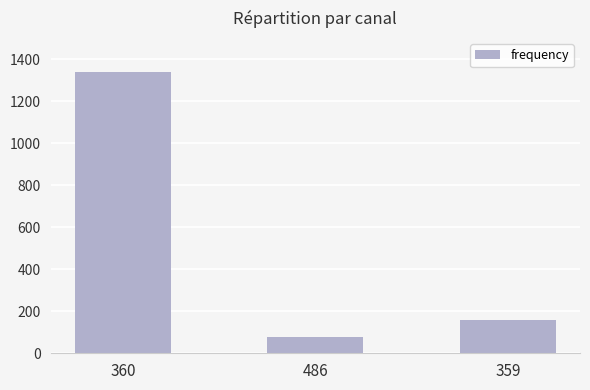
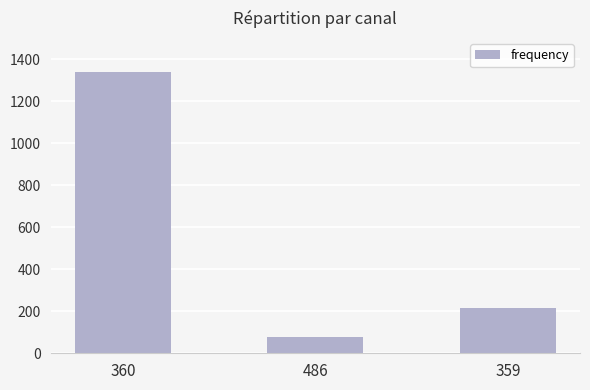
359: 160 -> 220
